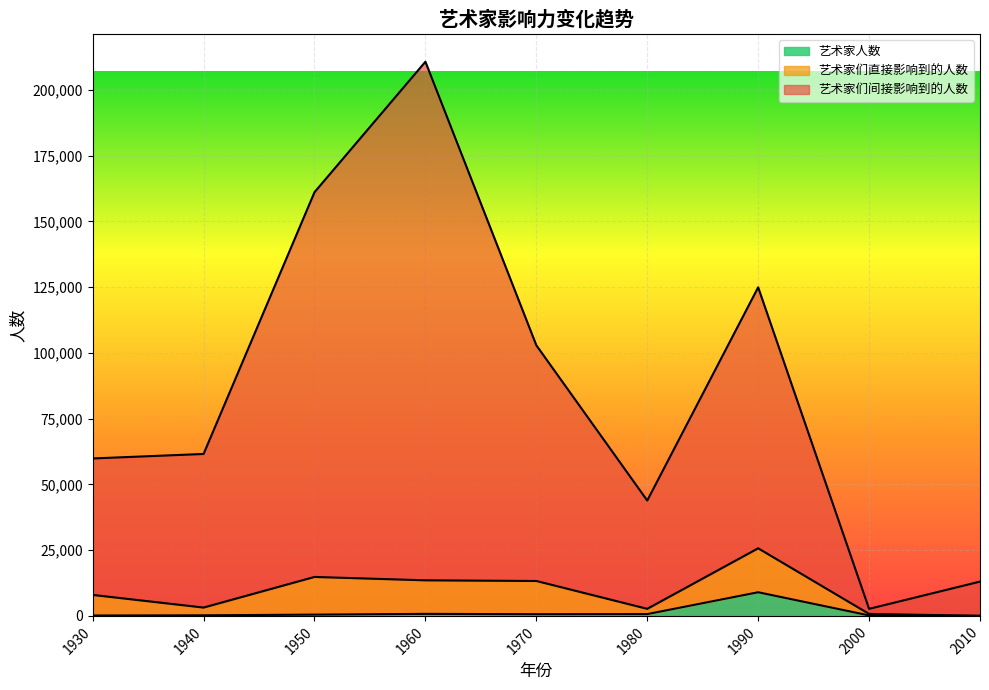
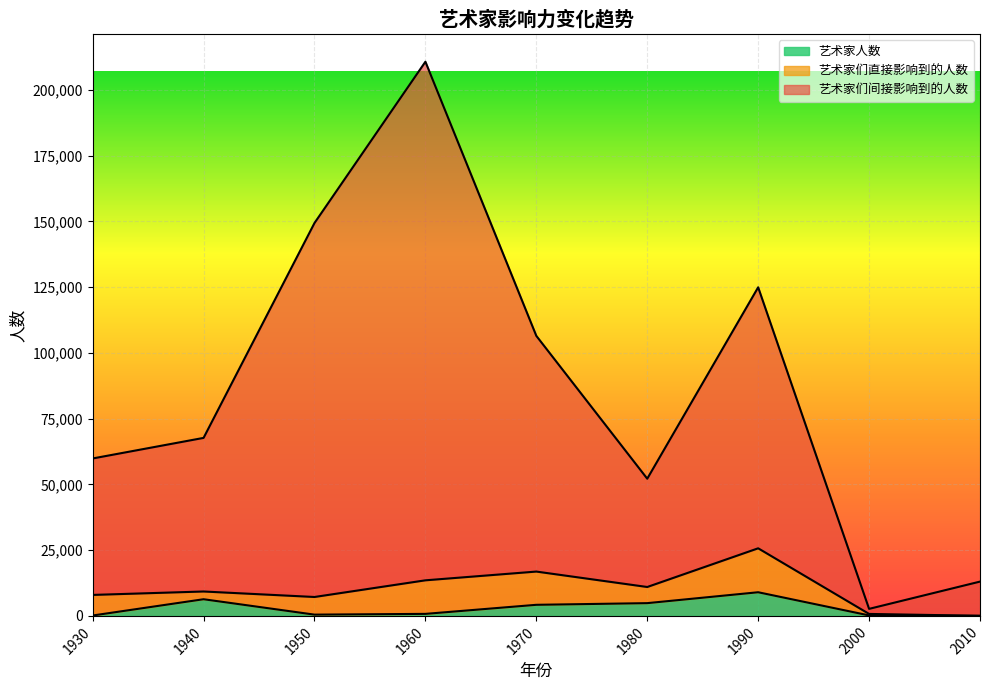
艺术家人数, 1940: 0 -> 6,000
艺术家们直接影响到的人数, 1950: 14,000 -> 7,000
艺术家们间接影响到的人数, 1950: 146,000 -> 142,000
艺术家人数, 1970: 1,000 -> 4,000
艺术家人数, 1980: 1,000 -> 5,000
艺术家们直接影响到的人数, 1980: 2,000 -> 6,000
